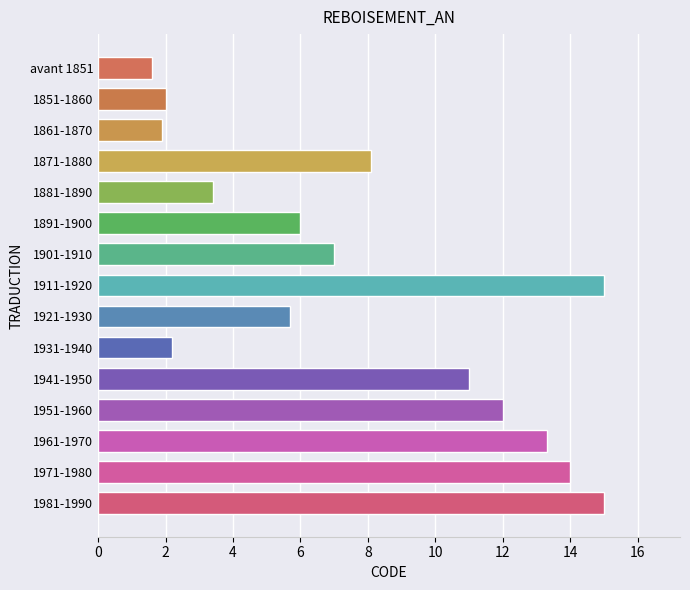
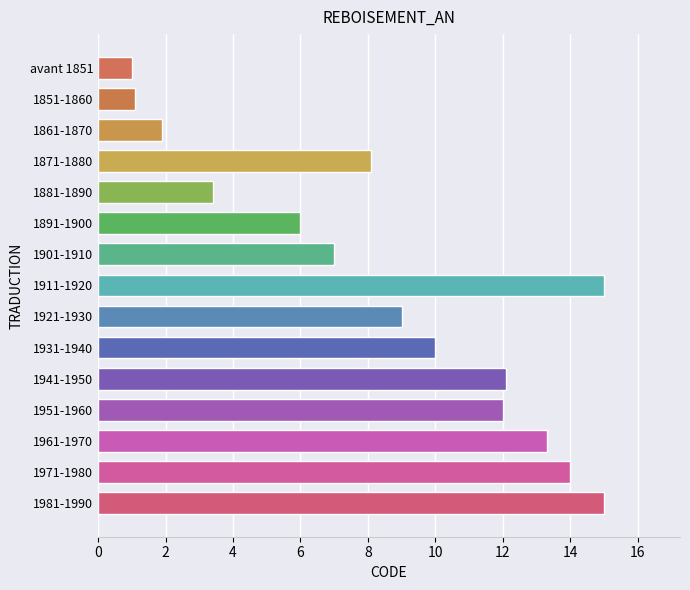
avant 1851: 1.6 -> 1.0
1851-1860: 2.0 -> 1.1
1921-1930: 5.7 -> 9.0
1931-1940: 2.2 -> 10.0
1941-1950: 11.0 -> 12.1
